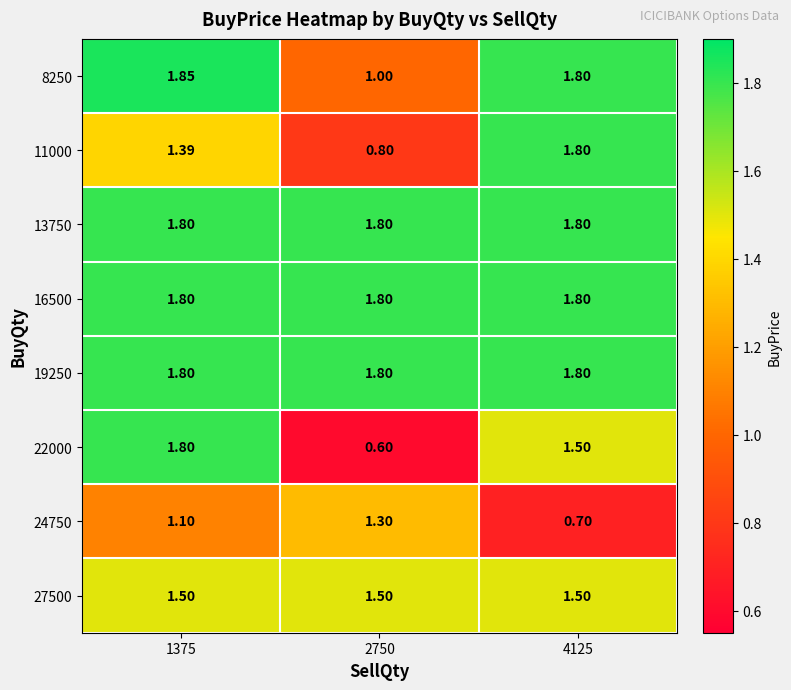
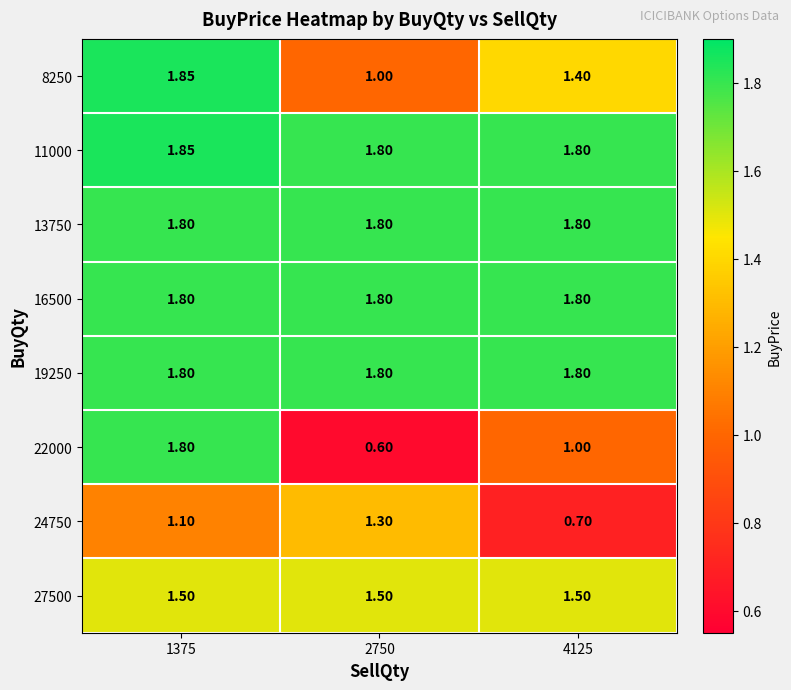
8250, 4125: 1.80 -> 1.40
11000, 1375: 1.39 -> 1.85
11000, 2750: 0.80 -> 1.80
22000, 4125: 1.50 -> 1.00
